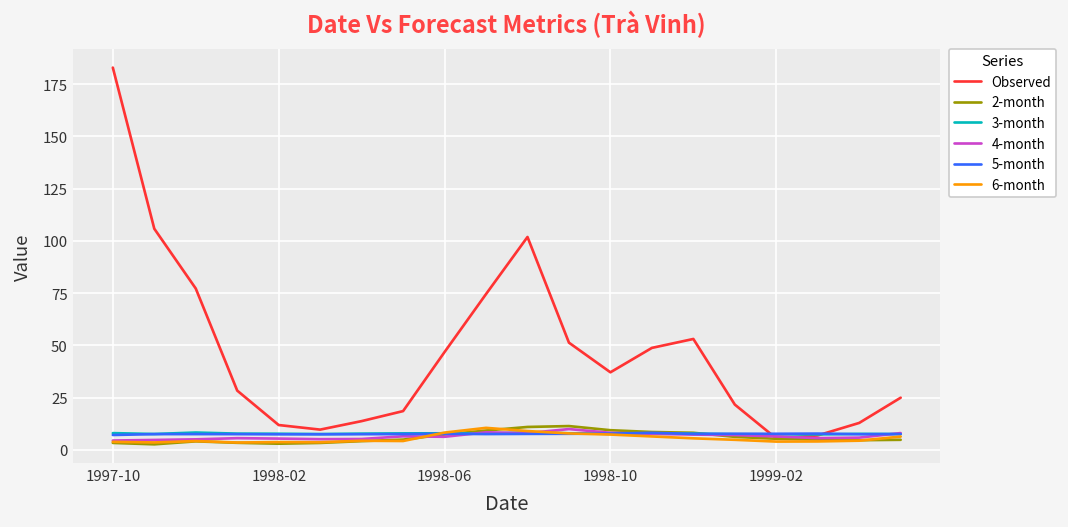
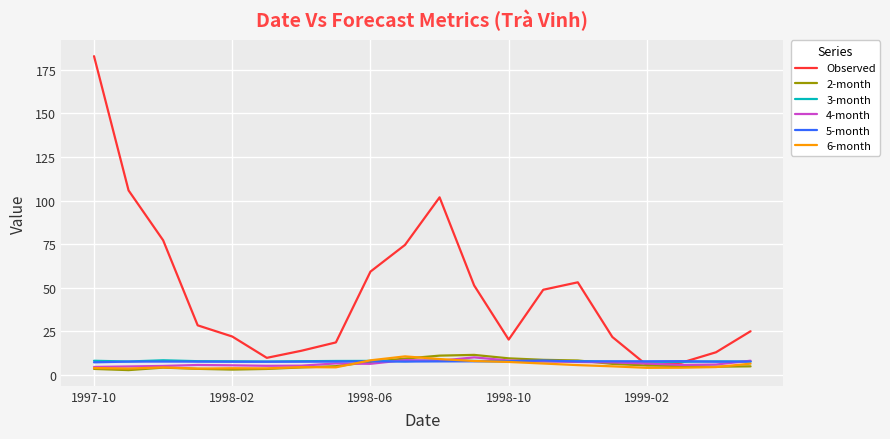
Observed, 1998-02: 12 -> 22
Observed, 1998-06: 47 -> 59
Observed, 1998-10: 37 -> 20
